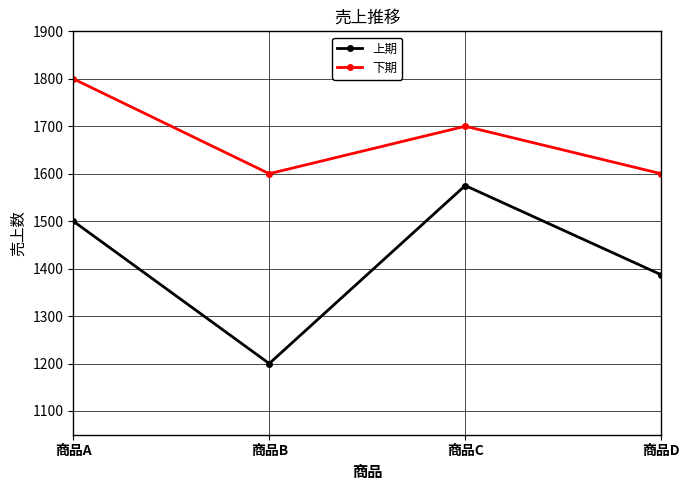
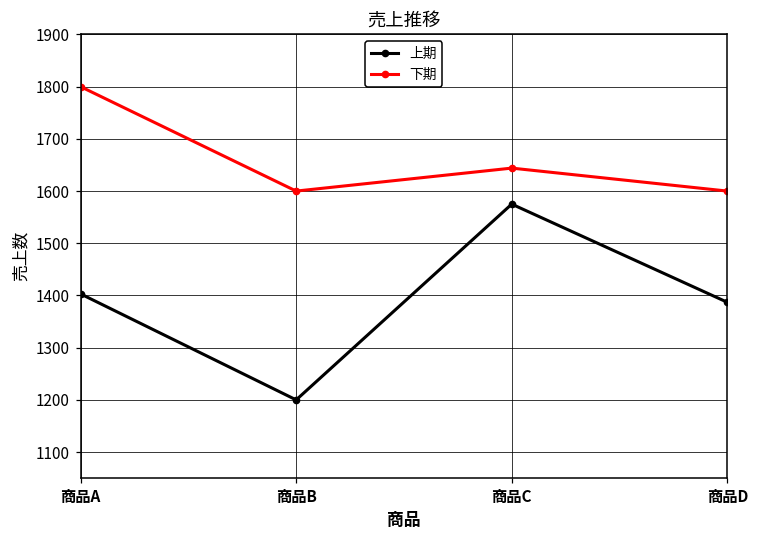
上期, 商品A: 1500 -> 1400
下期, 商品C: 1700 -> 1640
